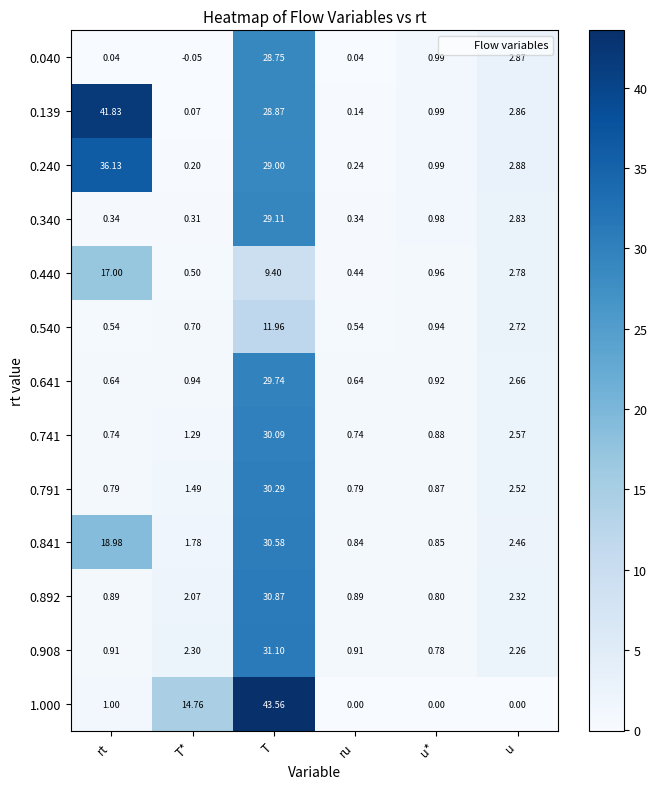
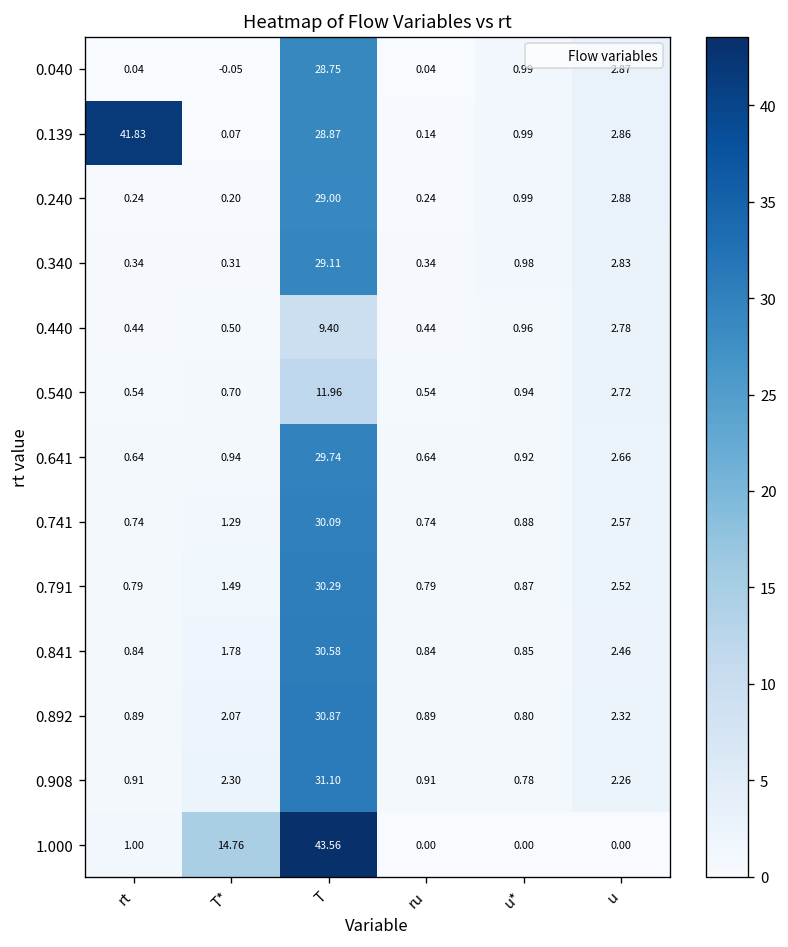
0.240, rt: 36.13 -> 0.24
0.440, rt: 17.00 -> 0.44
0.841, rt: 18.98 -> 0.84
